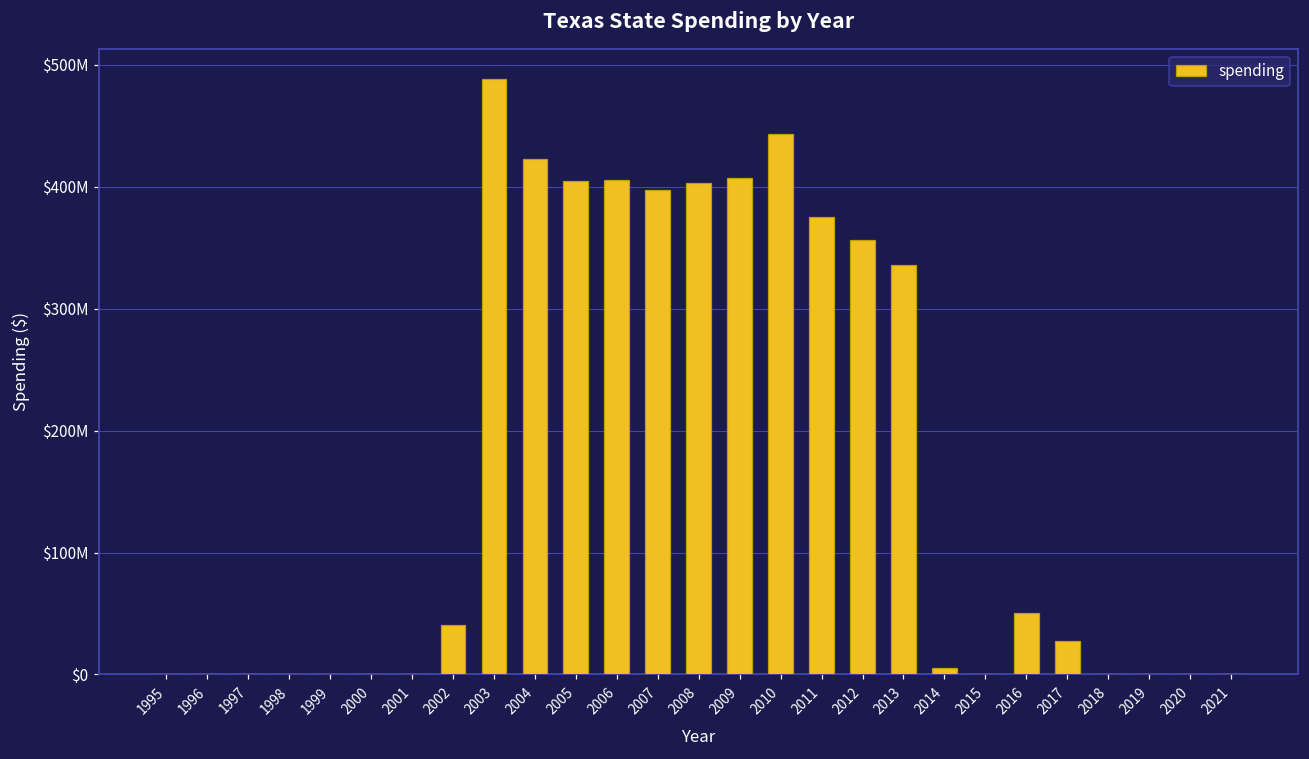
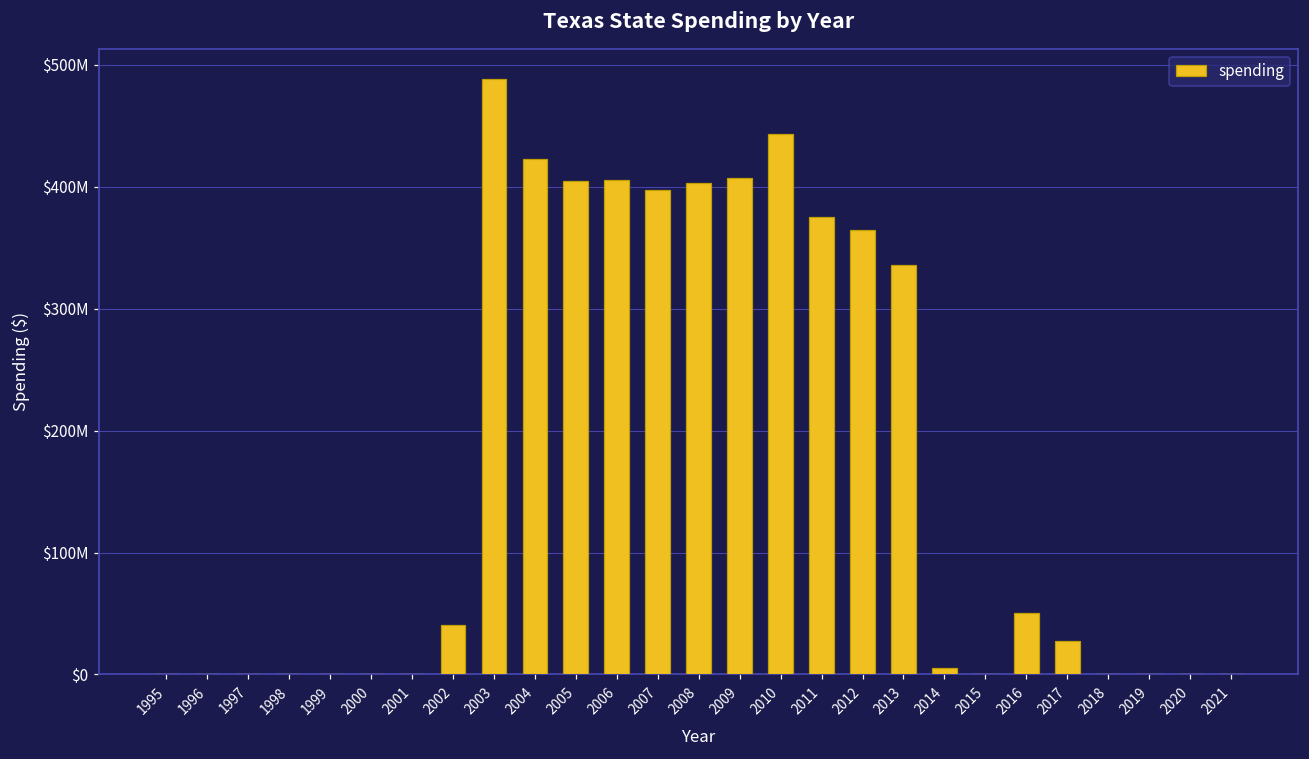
2012: $357000000 -> $364000000
